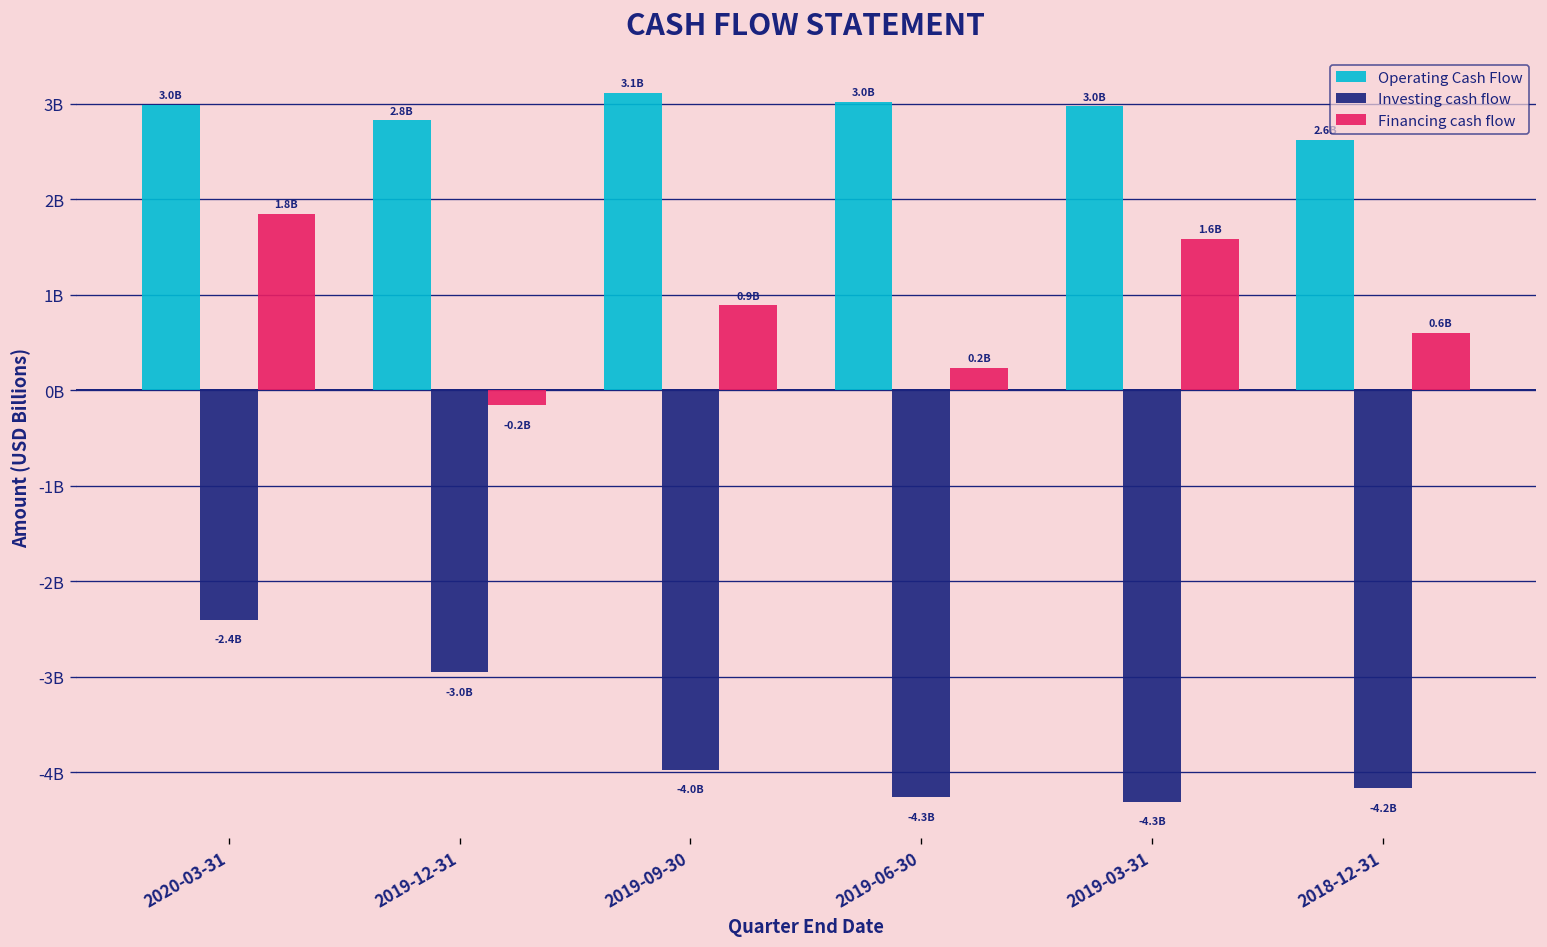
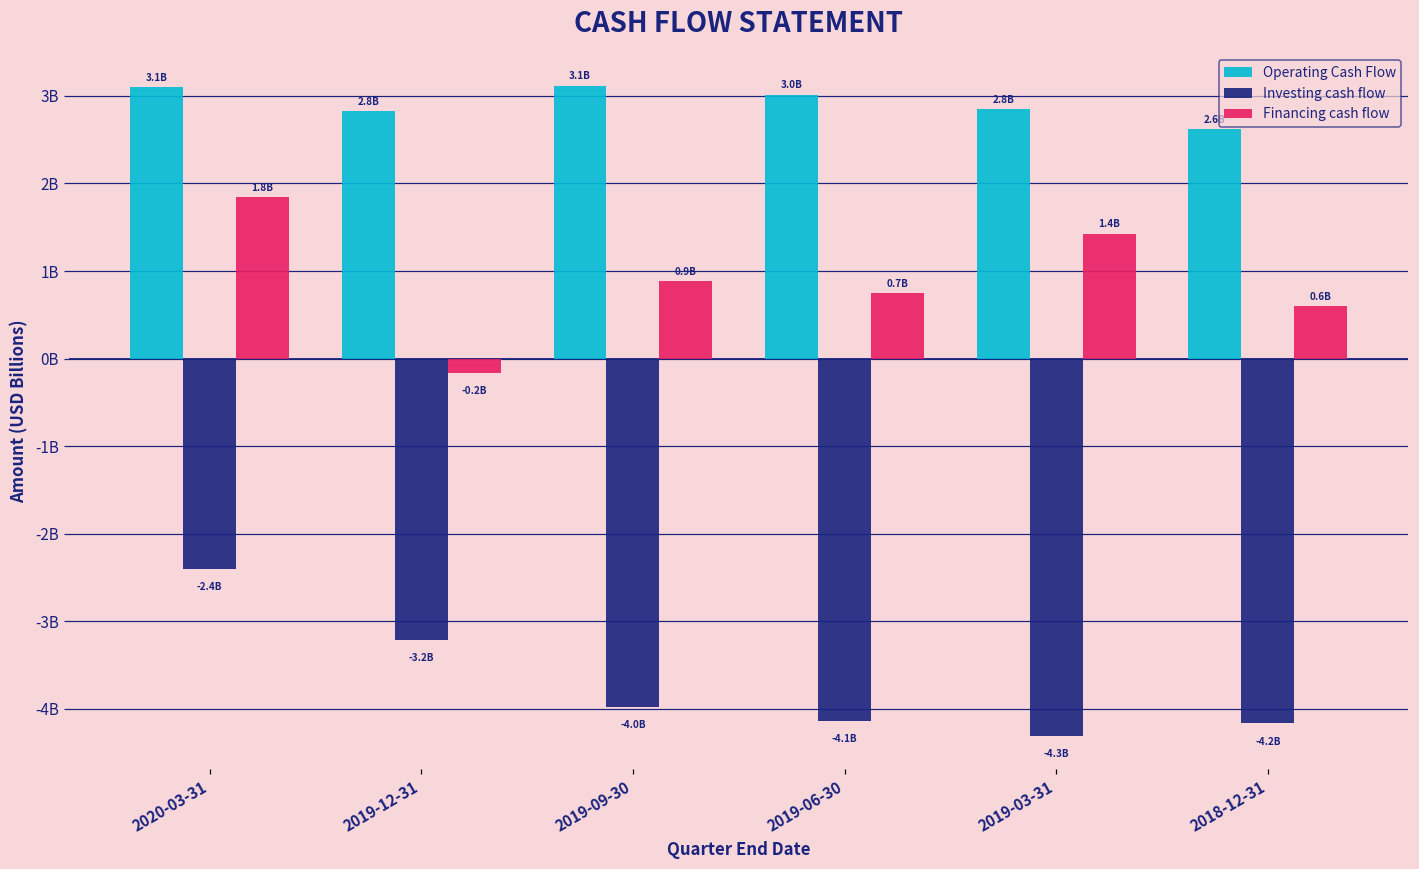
Operating Cash Flow, 2020-03-31: 3.0B -> 3.1B
Investing cash flow, 2019-12-31: -3.0B -> -3.2B
Investing cash flow, 2019-06-30: -4.3B -> -4.1B
Financing cash flow, 2019-06-30: 0.2B -> 0.7B
Operating Cash Flow, 2019-03-31: 3.0B -> 2.8B
Financing cash flow, 2019-03-31: 1.6B -> 1.4B
